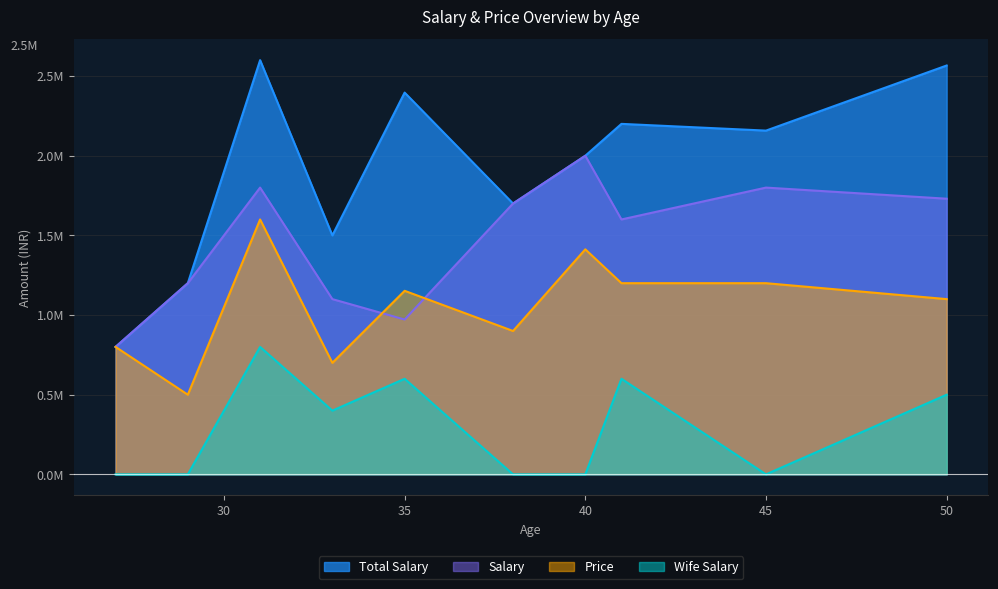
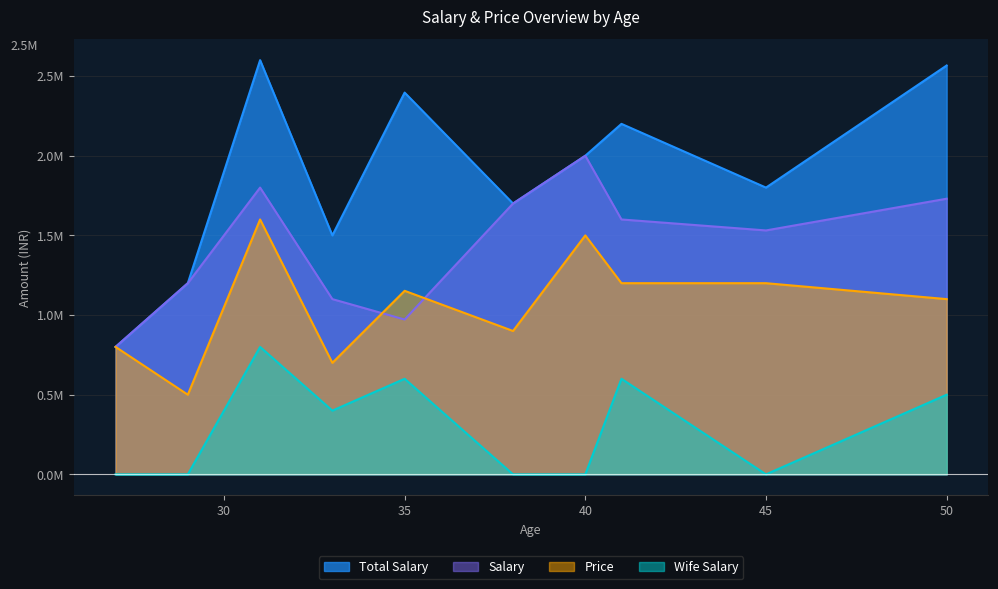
Price, 40: 1410000 -> 1500000
Total Salary, 45: 2160000 -> 1800000
Salary, 45: 1800000 -> 1530000
